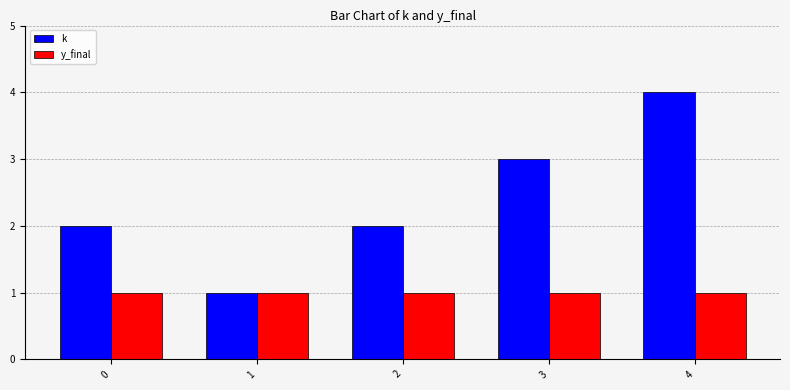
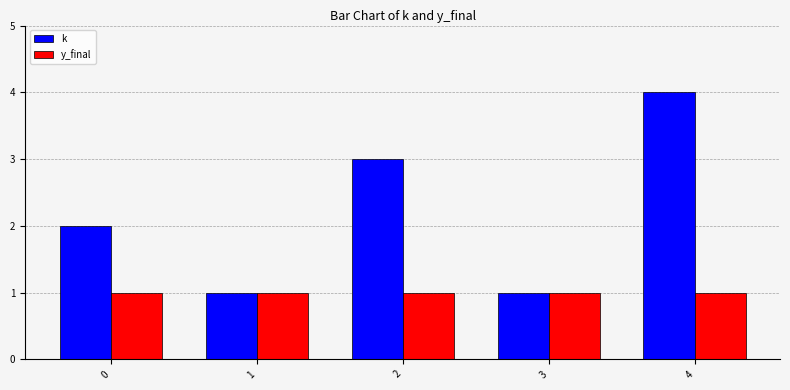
k, 2: 2 -> 3
k, 3: 3 -> 1
